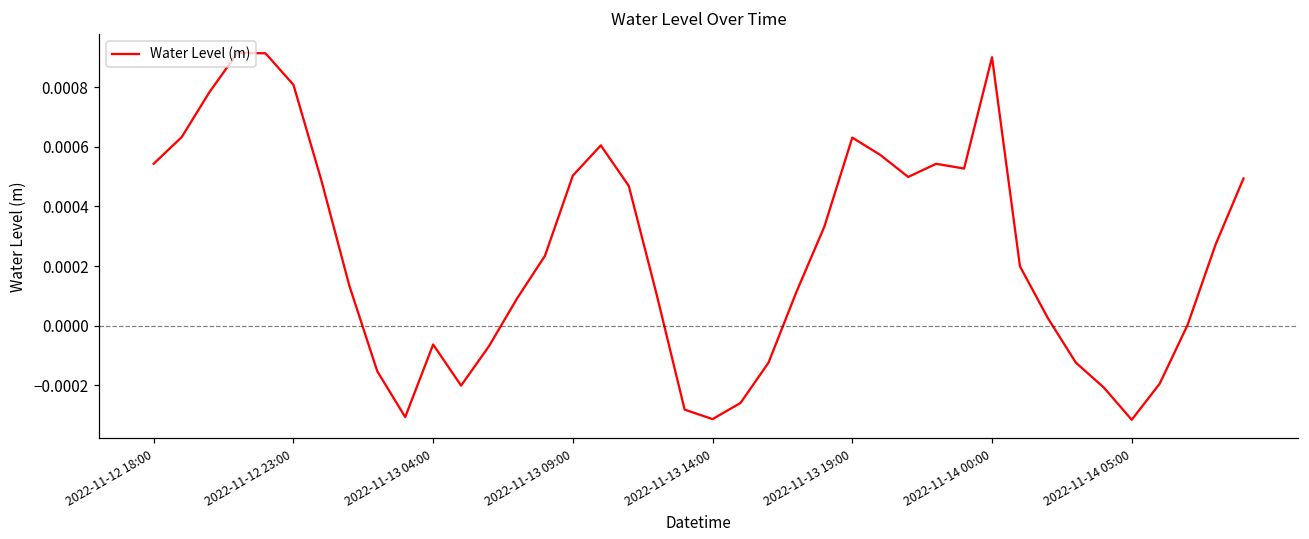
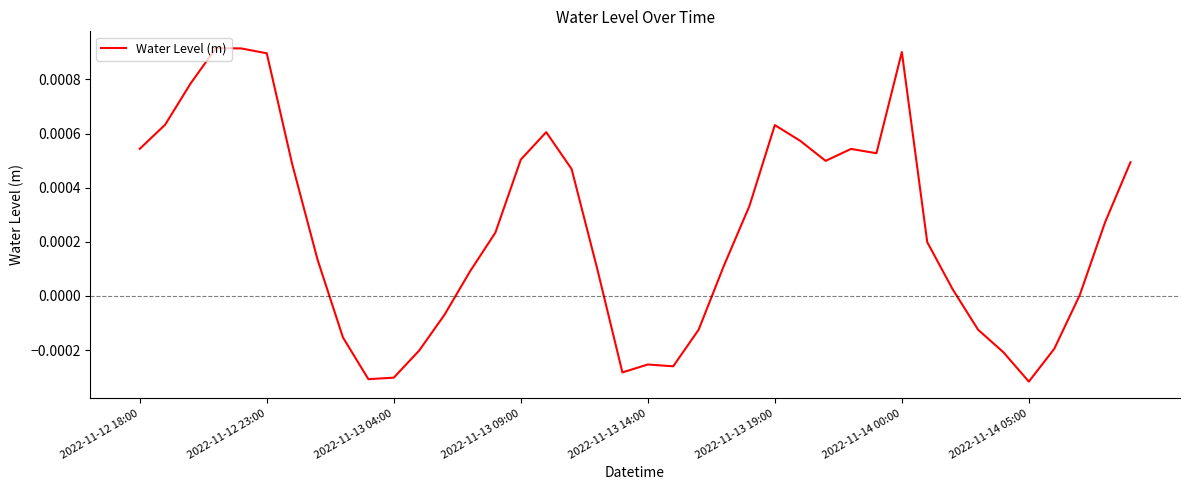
2022-11-12 23:00: 0.00081 -> 0.00090
2022-11-13 04:00: -0.00006 -> -0.00030
2022-11-13 14:00: -0.00031 -> -0.00025
